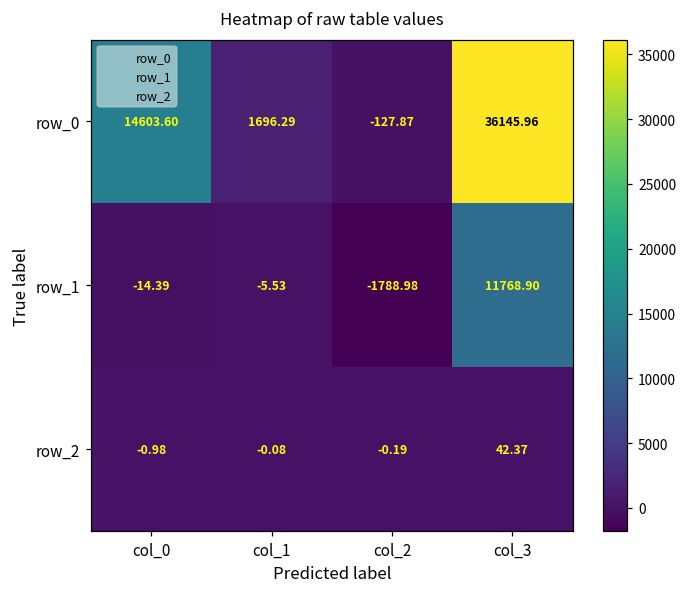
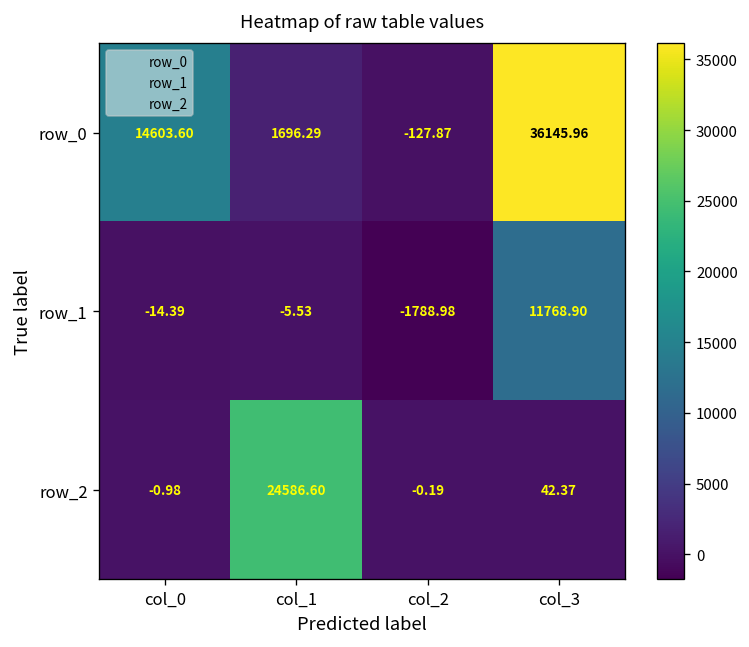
row_2, col_1: -0.08 -> 24586.60
